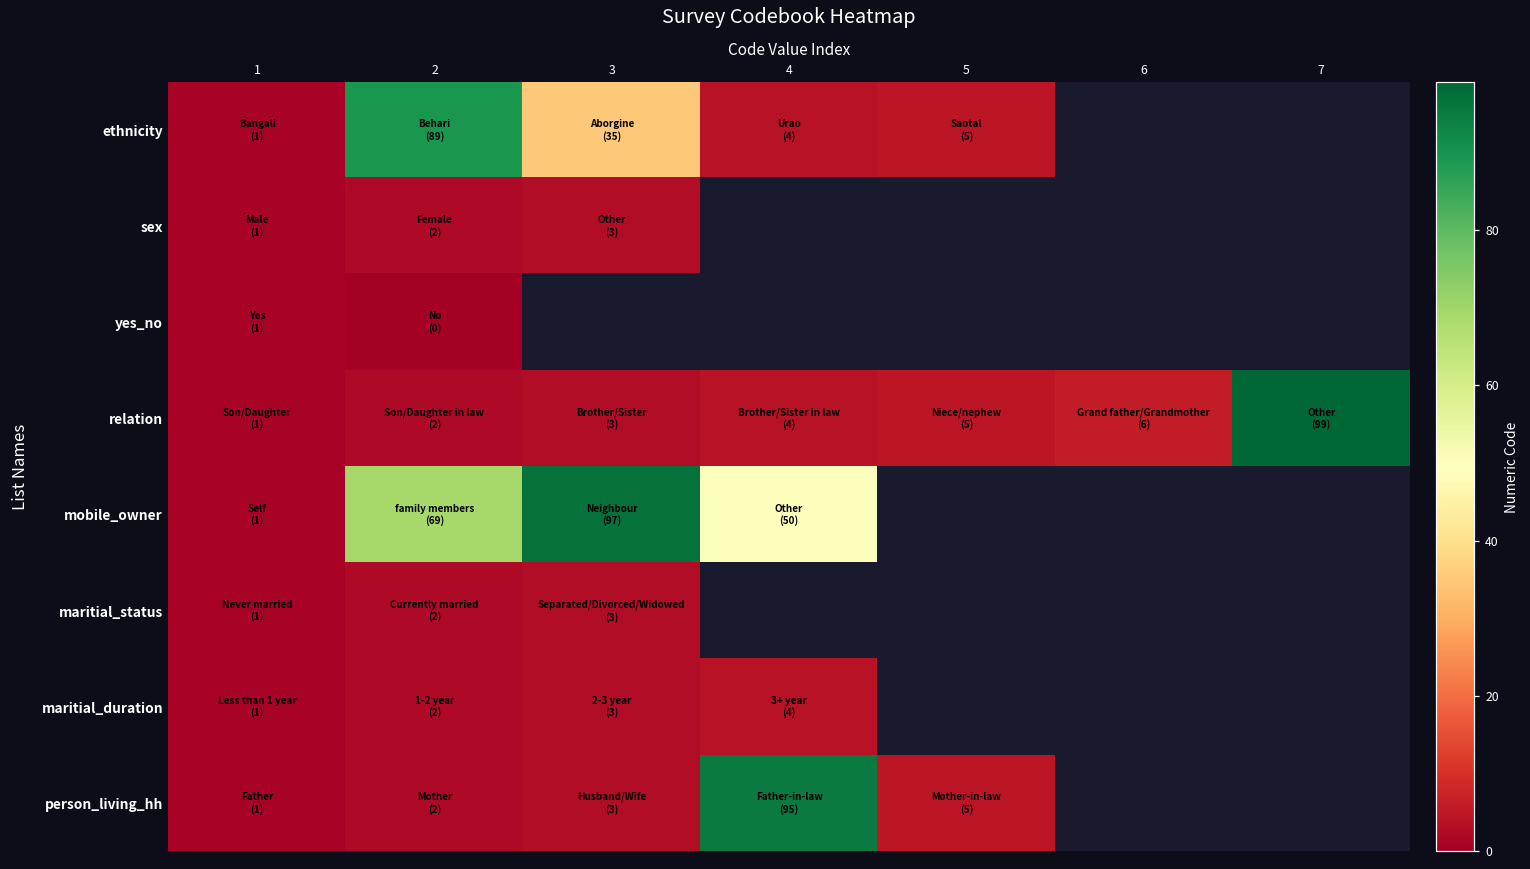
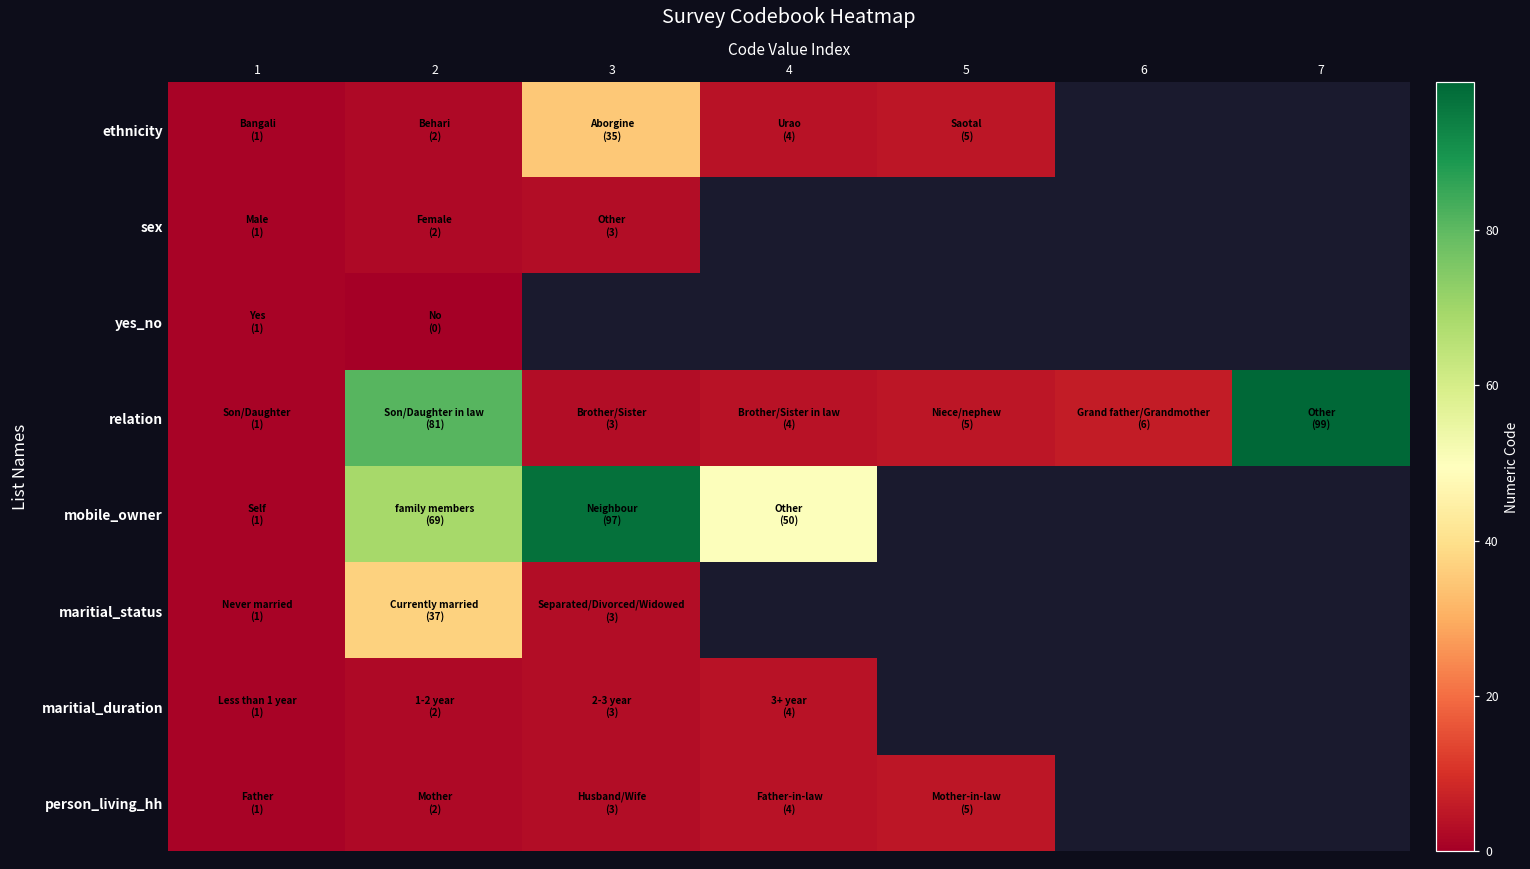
ethnicity, 2: (89) -> (2)
relation, 2: (2) -> (81)
maritial_status, 2: (2) -> (37)
person_living_hh, 4: (95) -> (4)
